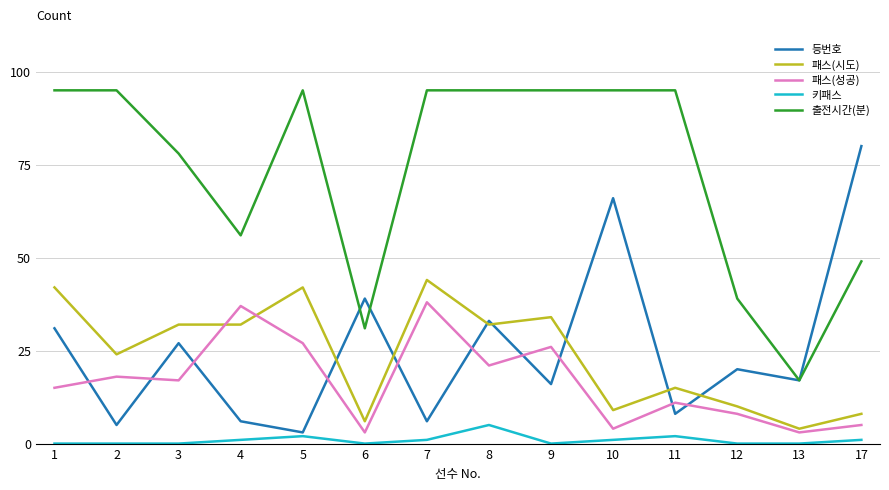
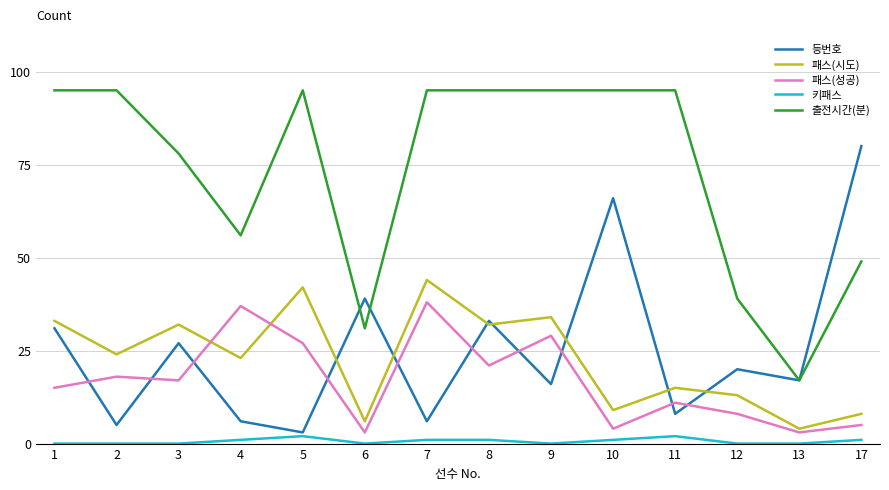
패스(시도), 1: 42 -> 33
패스(시도), 4: 32 -> 23
키패스, 8: 5 -> 1
패스(성공), 9: 26 -> 29
패스(시도), 12: 10 -> 13
